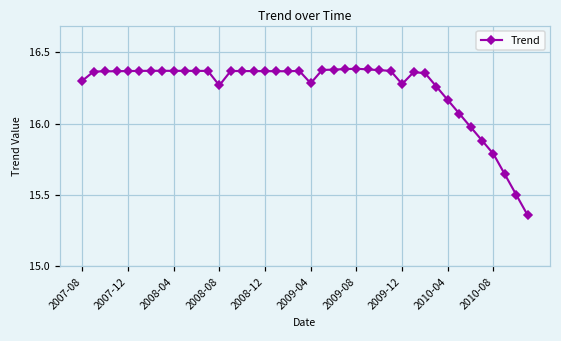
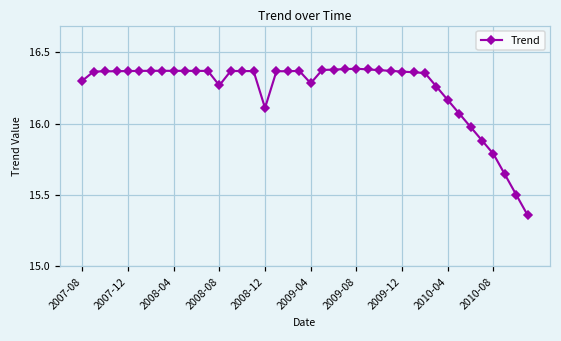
2008-12: 16.37 -> 16.11
2009-12: 16.28 -> 16.36
